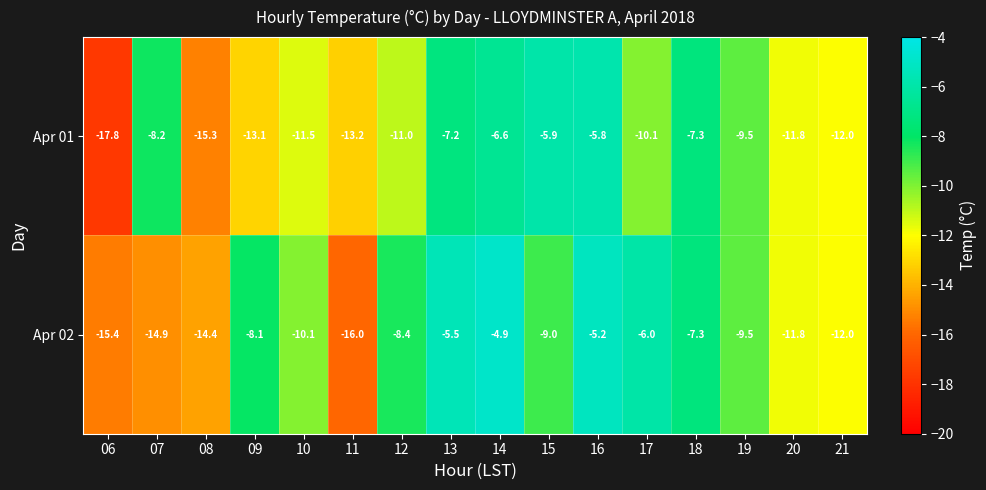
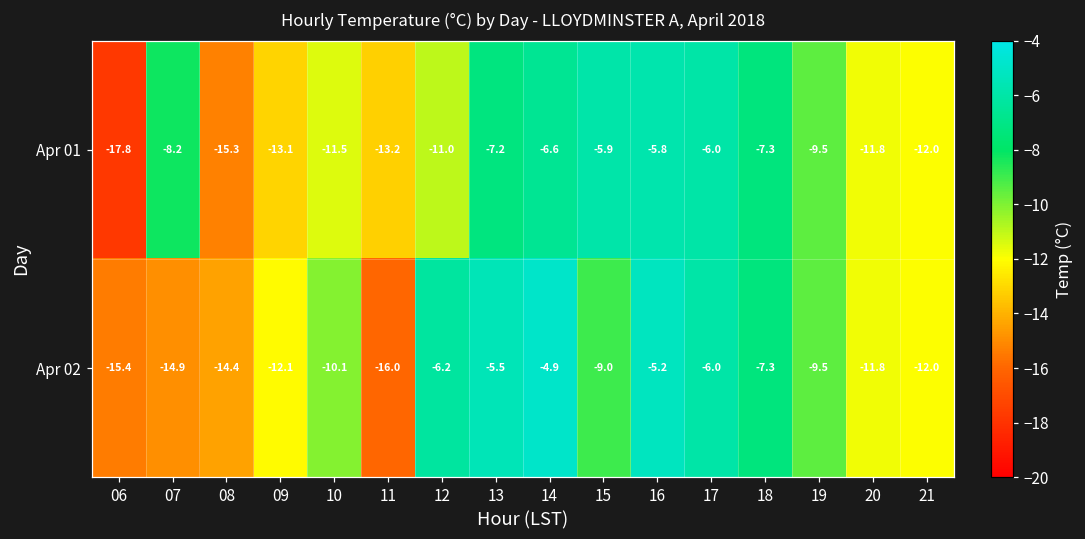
Apr 01, 17: -10.1 -> -6.0
Apr 02, 09: -8.1 -> -12.1
Apr 02, 12: -8.4 -> -6.2
